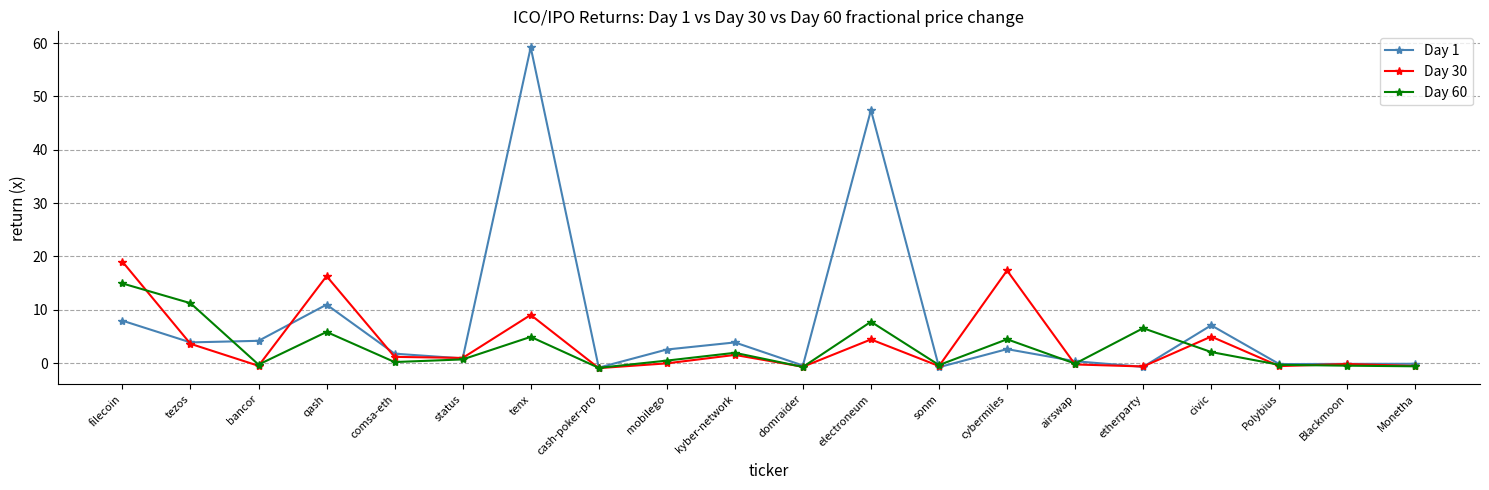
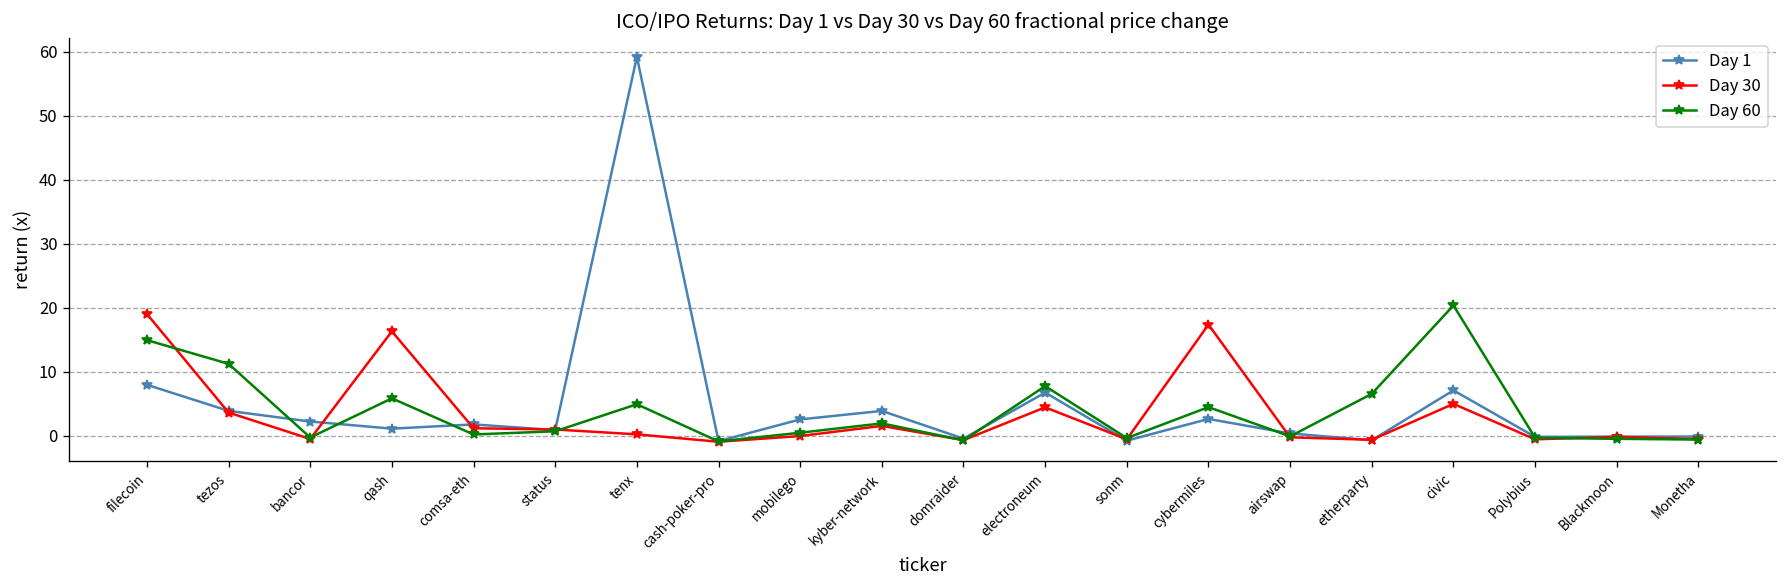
Day 1, bancor: 4 -> 2
Day 1, qash: 11 -> 1
Day 30, tenx: 9 -> 0
Day 1, electroneum: 47 -> 7
Day 60, civic: 2 -> 20
